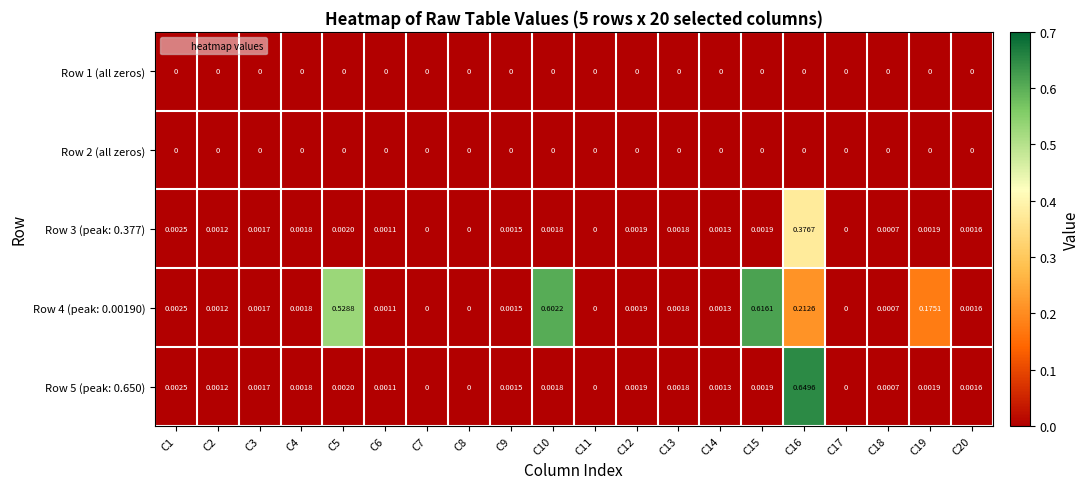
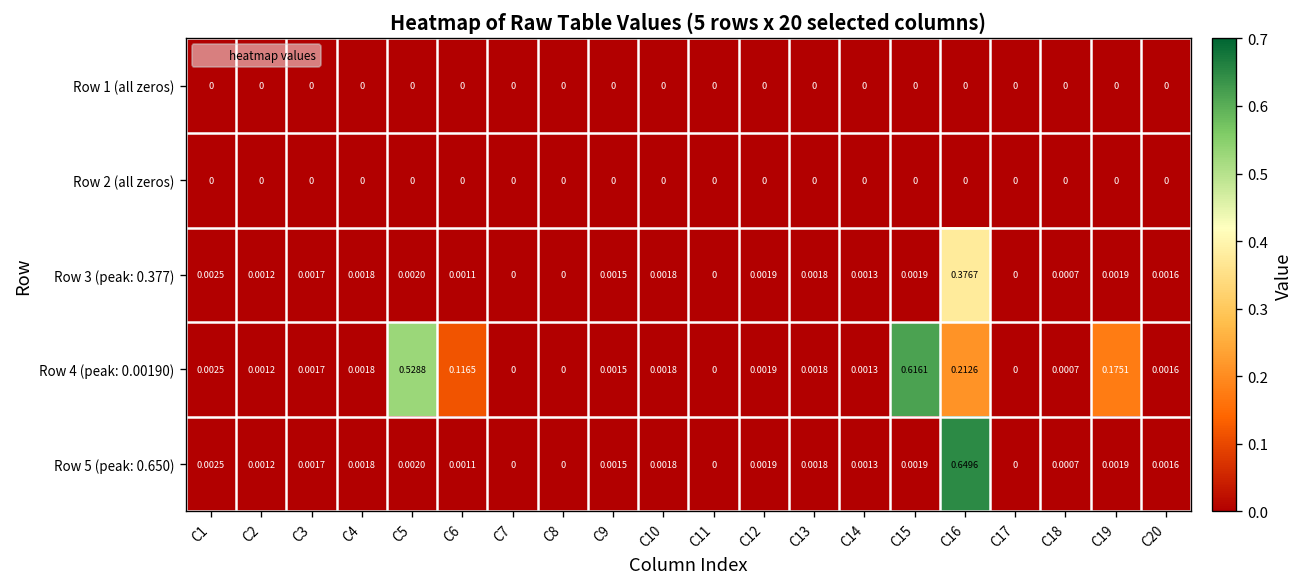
Row 4 (peak: 0.00190), C6: 0.0011 -> 0.1165
Row 4 (peak: 0.00190), C10: 0.6022 -> 0.0018
